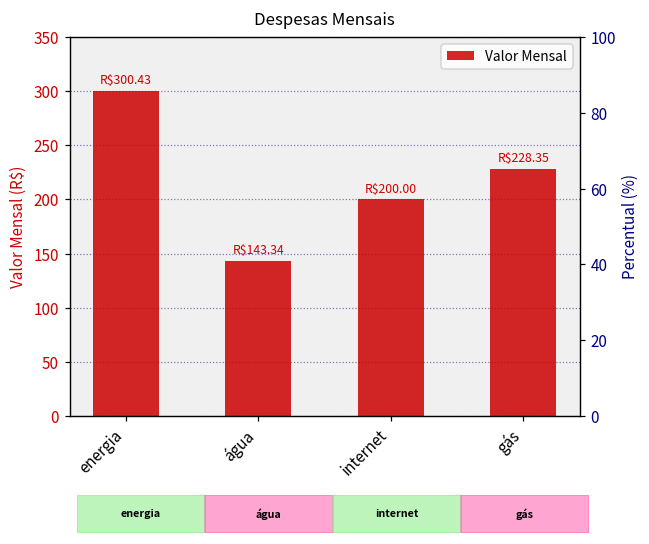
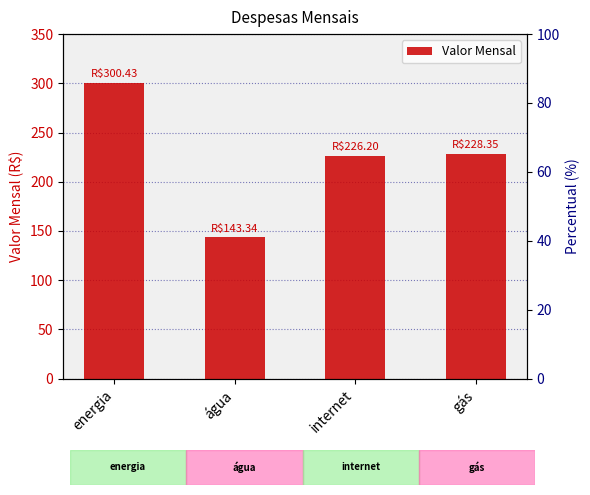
internet: $200.00 -> $226.20
